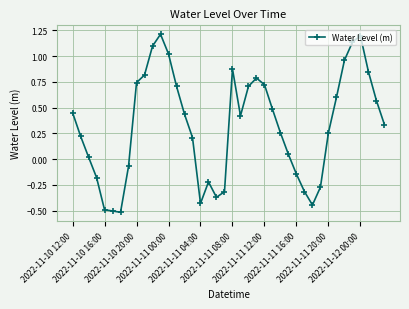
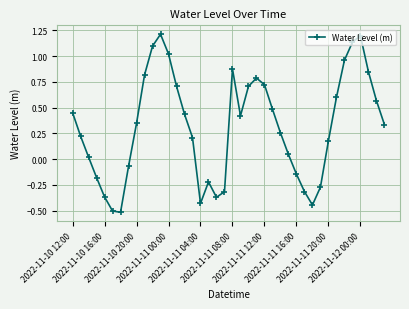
2022-11-10 16:00: -0.49 -> -0.37
2022-11-10 20:00: 0.74 -> 0.35
2022-11-11 20:00: 0.26 -> 0.18
